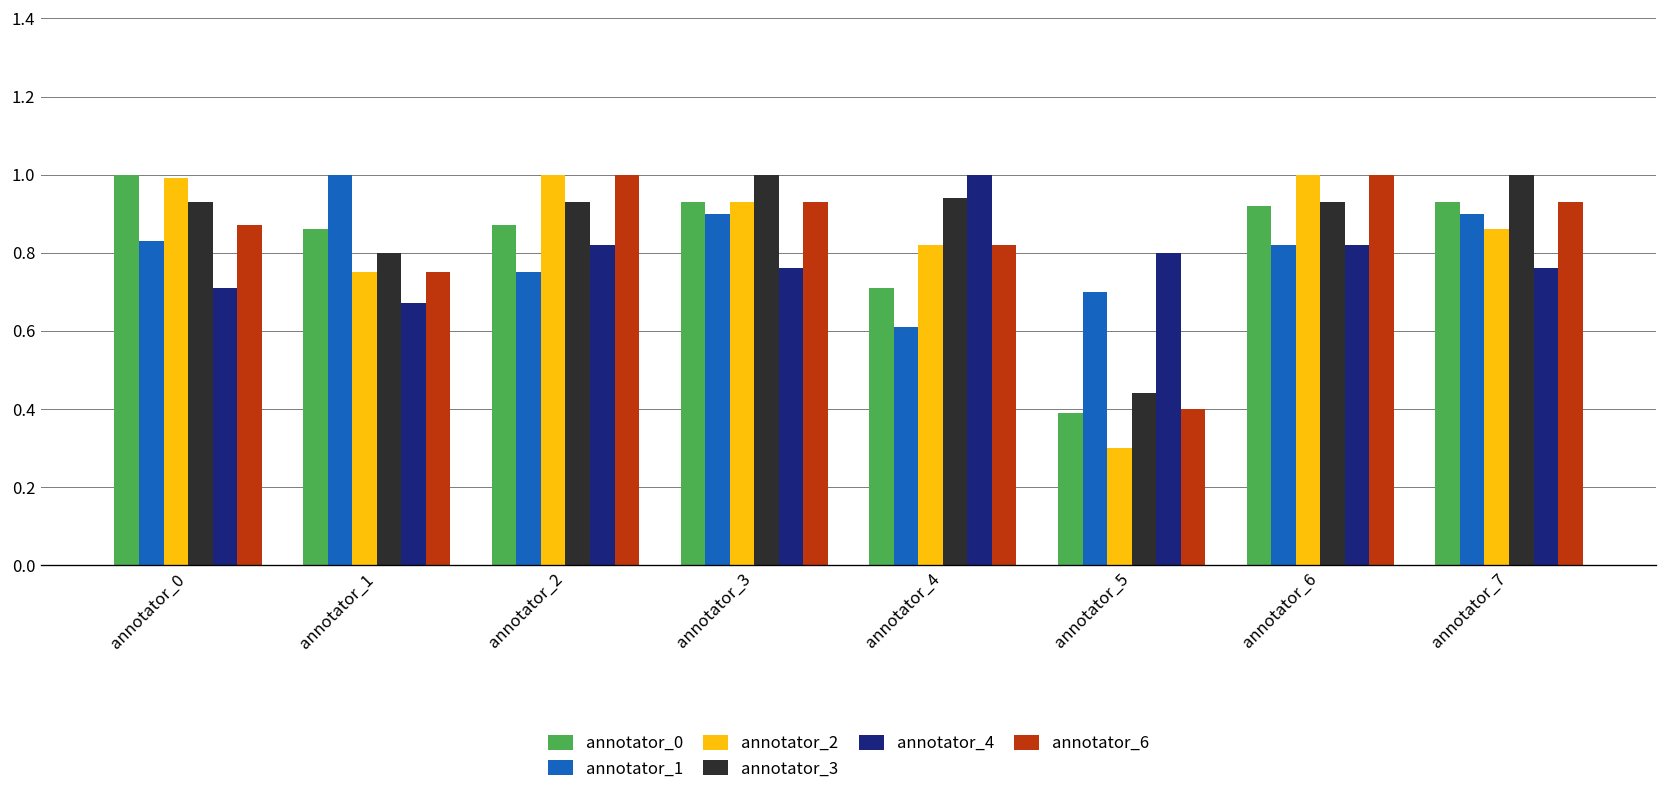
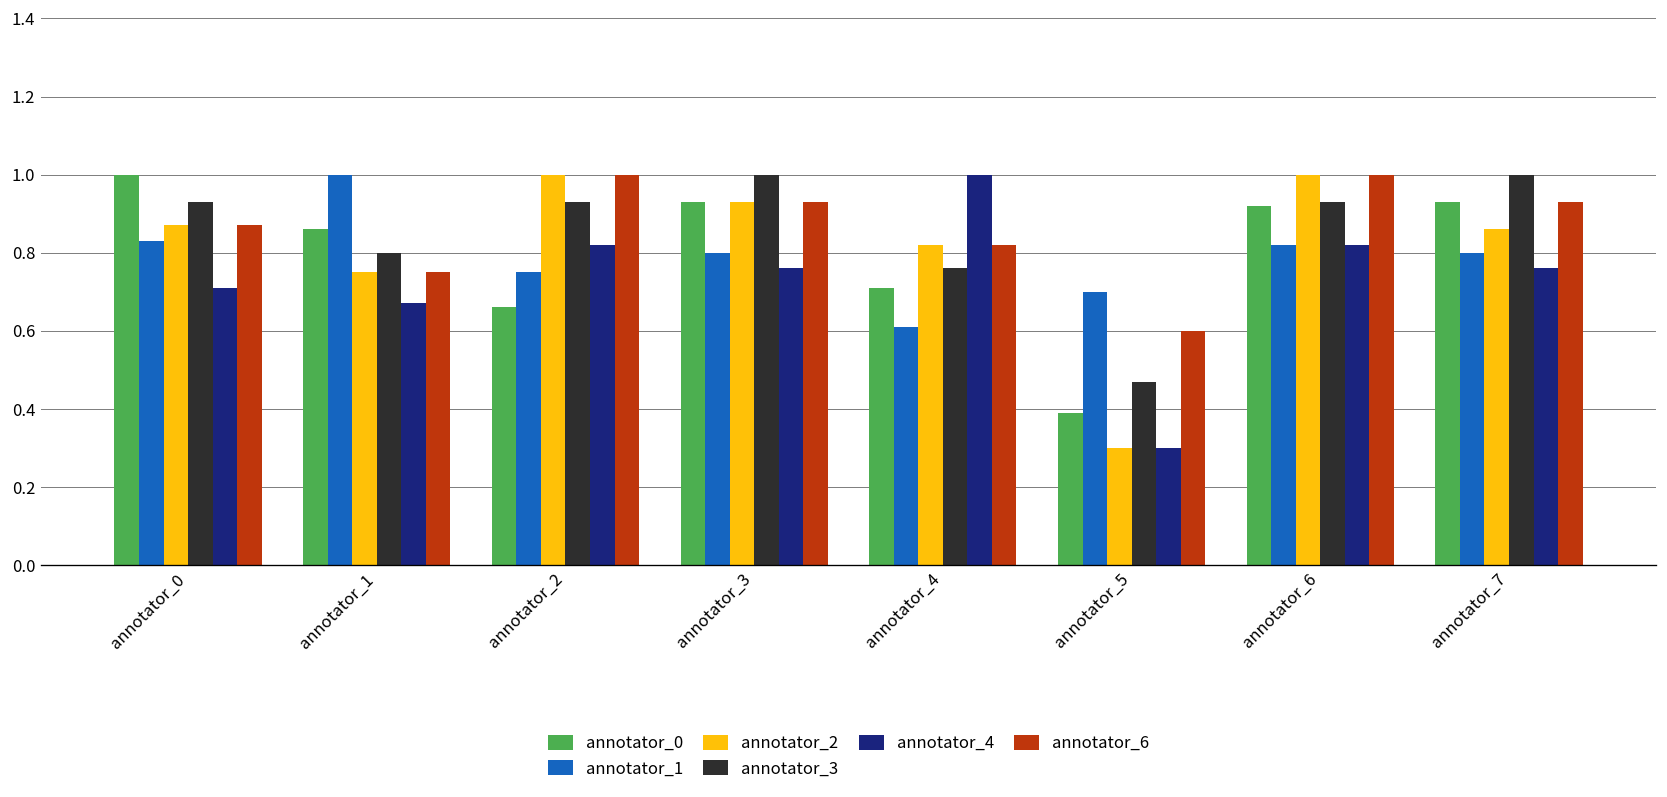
annotator_2, annotator_0: 0.99 -> 0.87
annotator_0, annotator_2: 0.87 -> 0.66
annotator_1, annotator_3: 0.9 -> 0.8
annotator_3, annotator_4: 0.94 -> 0.76
annotator_3, annotator_5: 0.44 -> 0.47
annotator_4, annotator_5: 0.8 -> 0.3
annotator_6, annotator_5: 0.4 -> 0.6
annotator_1, annotator_7: 0.9 -> 0.8
